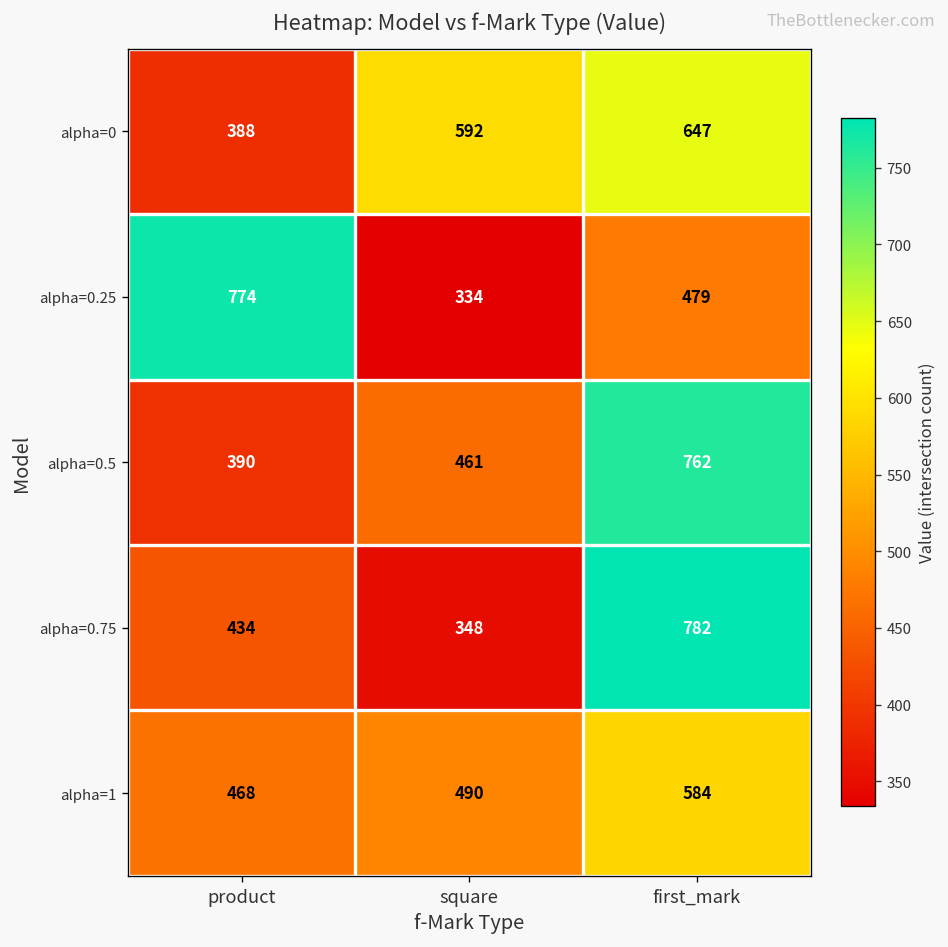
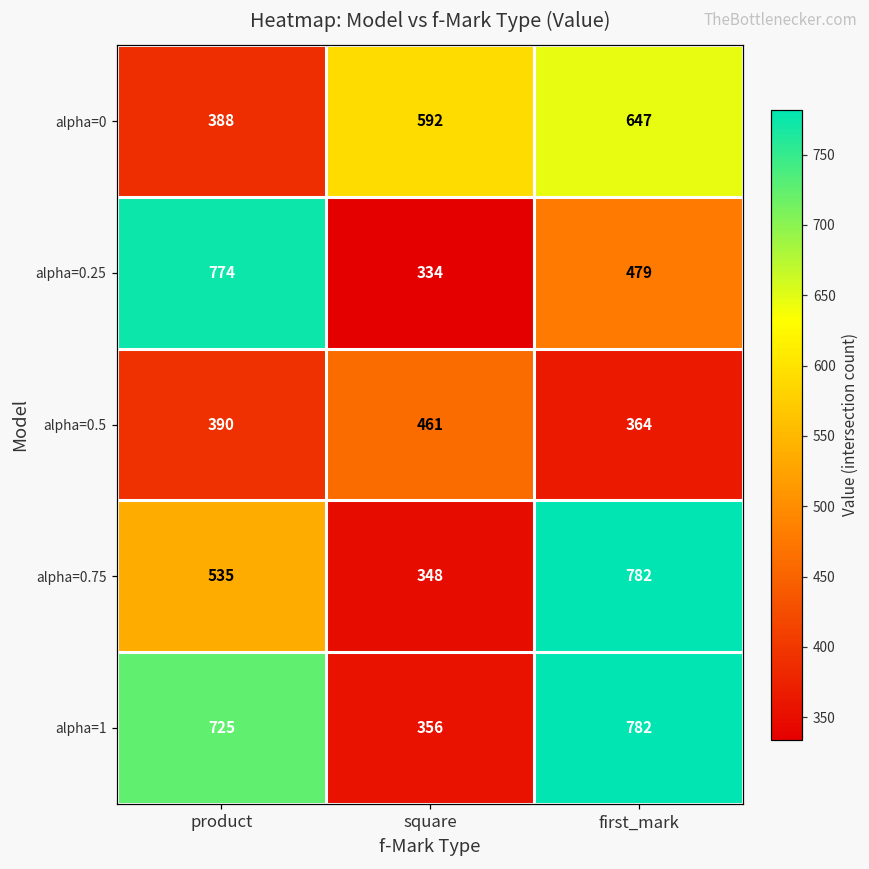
alpha=0.5, first_mark: 762 -> 364
alpha=0.75, product: 434 -> 535
alpha=1, product: 468 -> 725
alpha=1, square: 490 -> 356
alpha=1, first_mark: 584 -> 782
